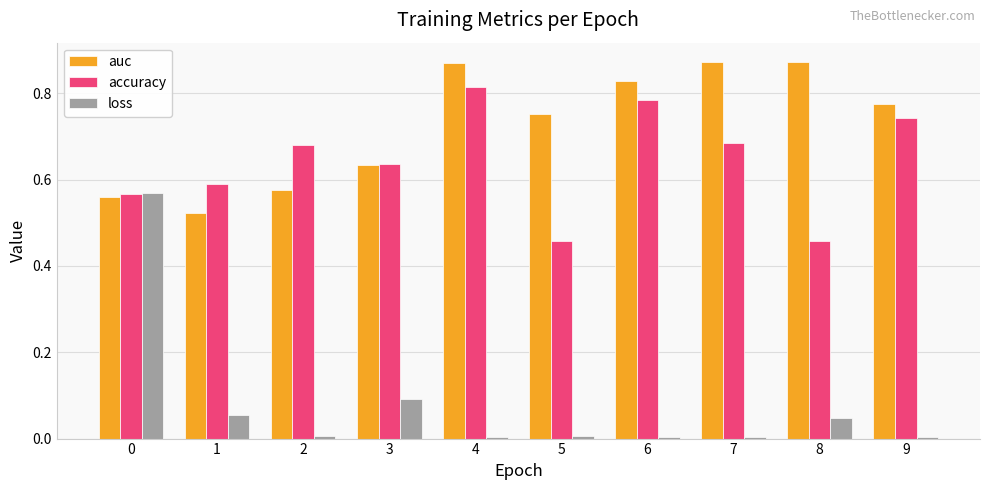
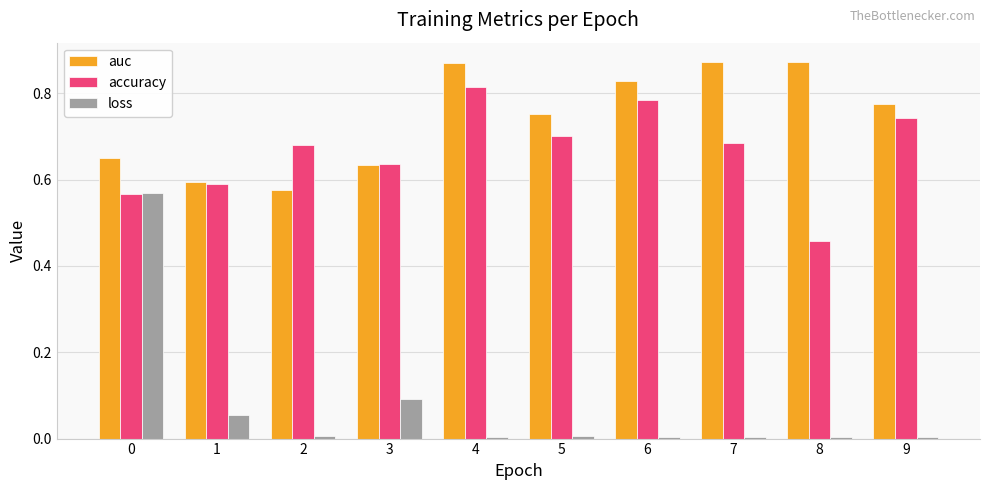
auc, 0: 0.56 -> 0.65
auc, 1: 0.52 -> 0.59
accuracy, 5: 0.46 -> 0.70
loss, 8: 0.05 -> 0.00
